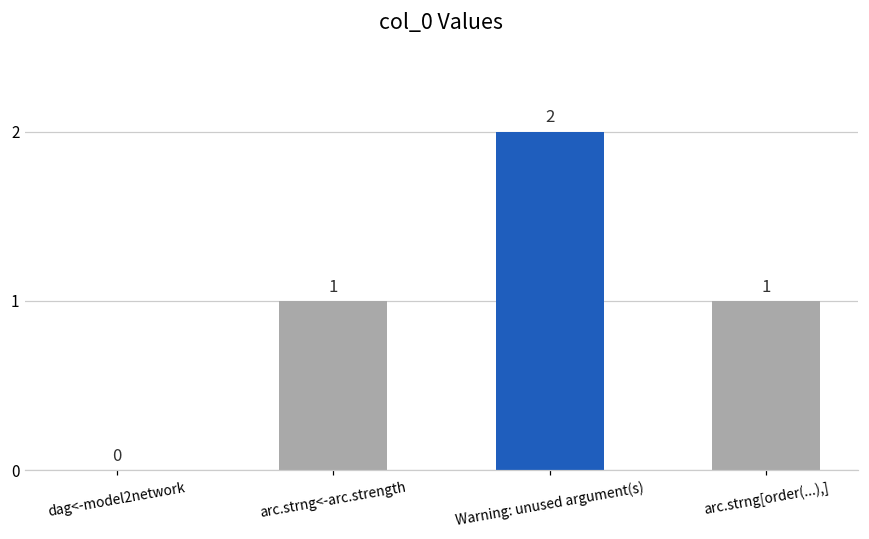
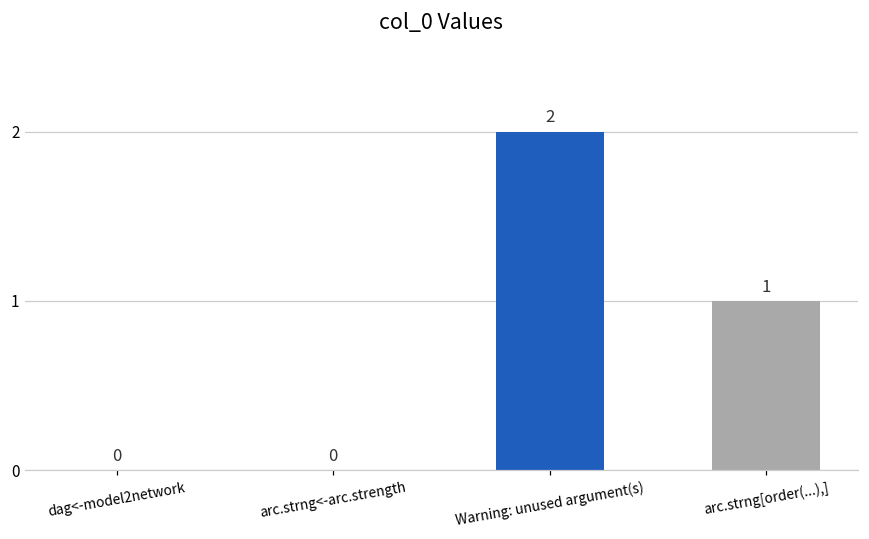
arc.strng<-arc.strength: 1 -> 0
